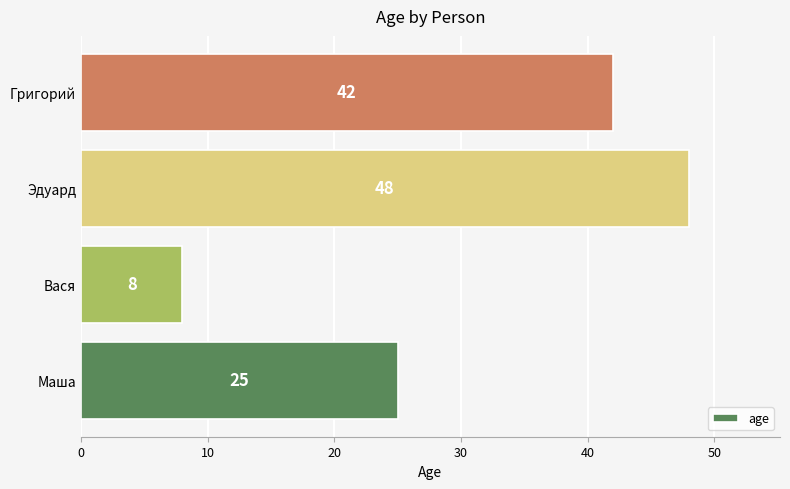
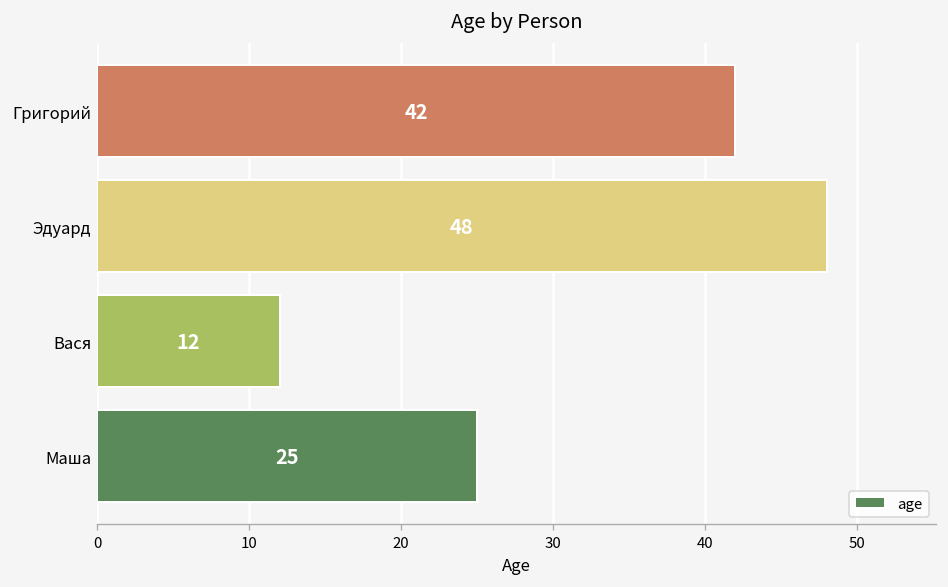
Вася: 8 -> 12
